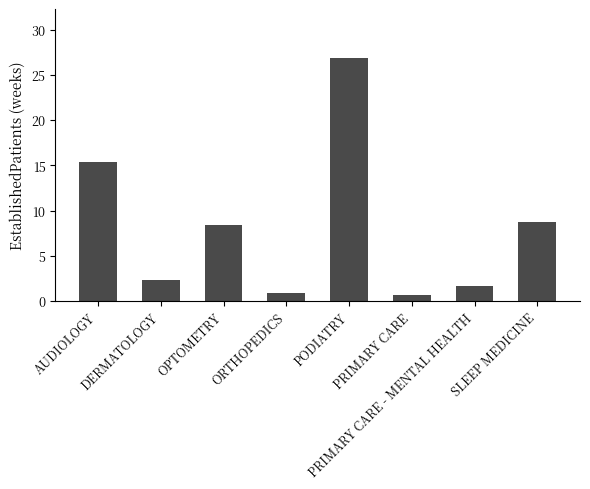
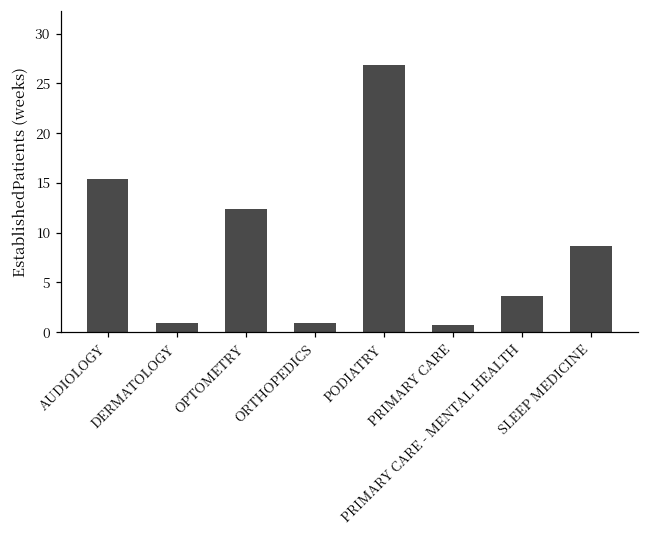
DERMATOLOGY: 2 -> 1
OPTOMETRY: 8 -> 12
PRIMARY CARE - MENTAL HEALTH: 2 -> 4
